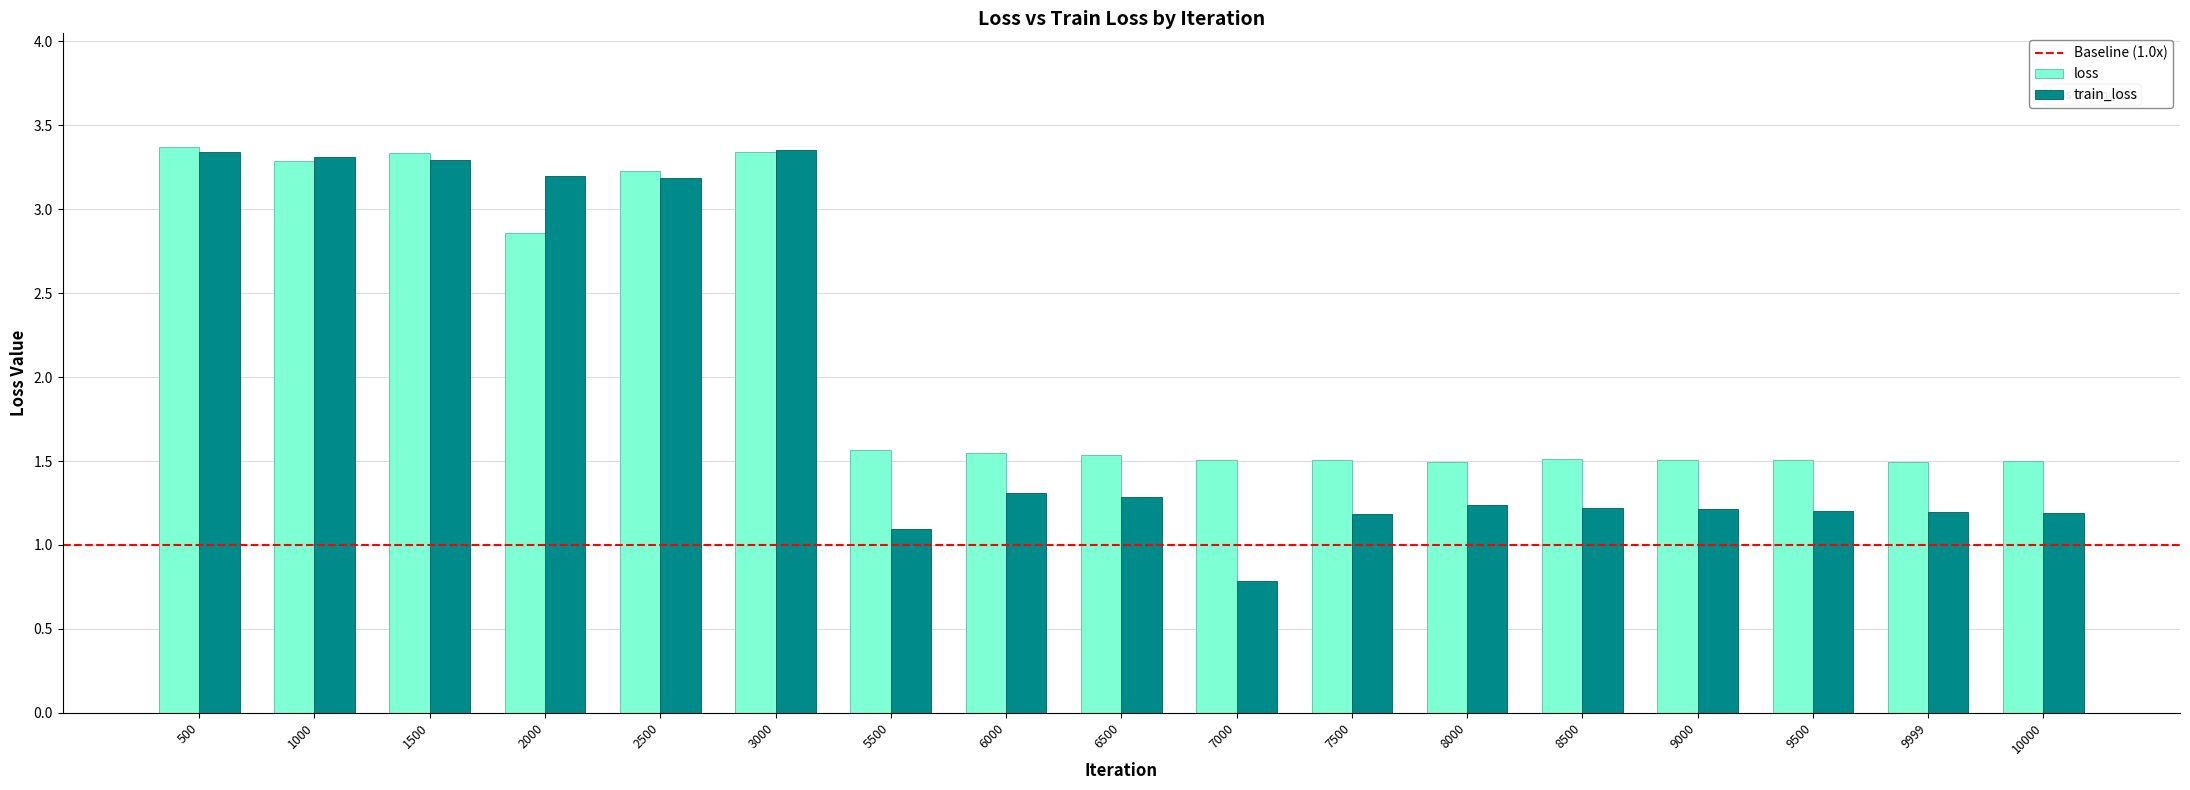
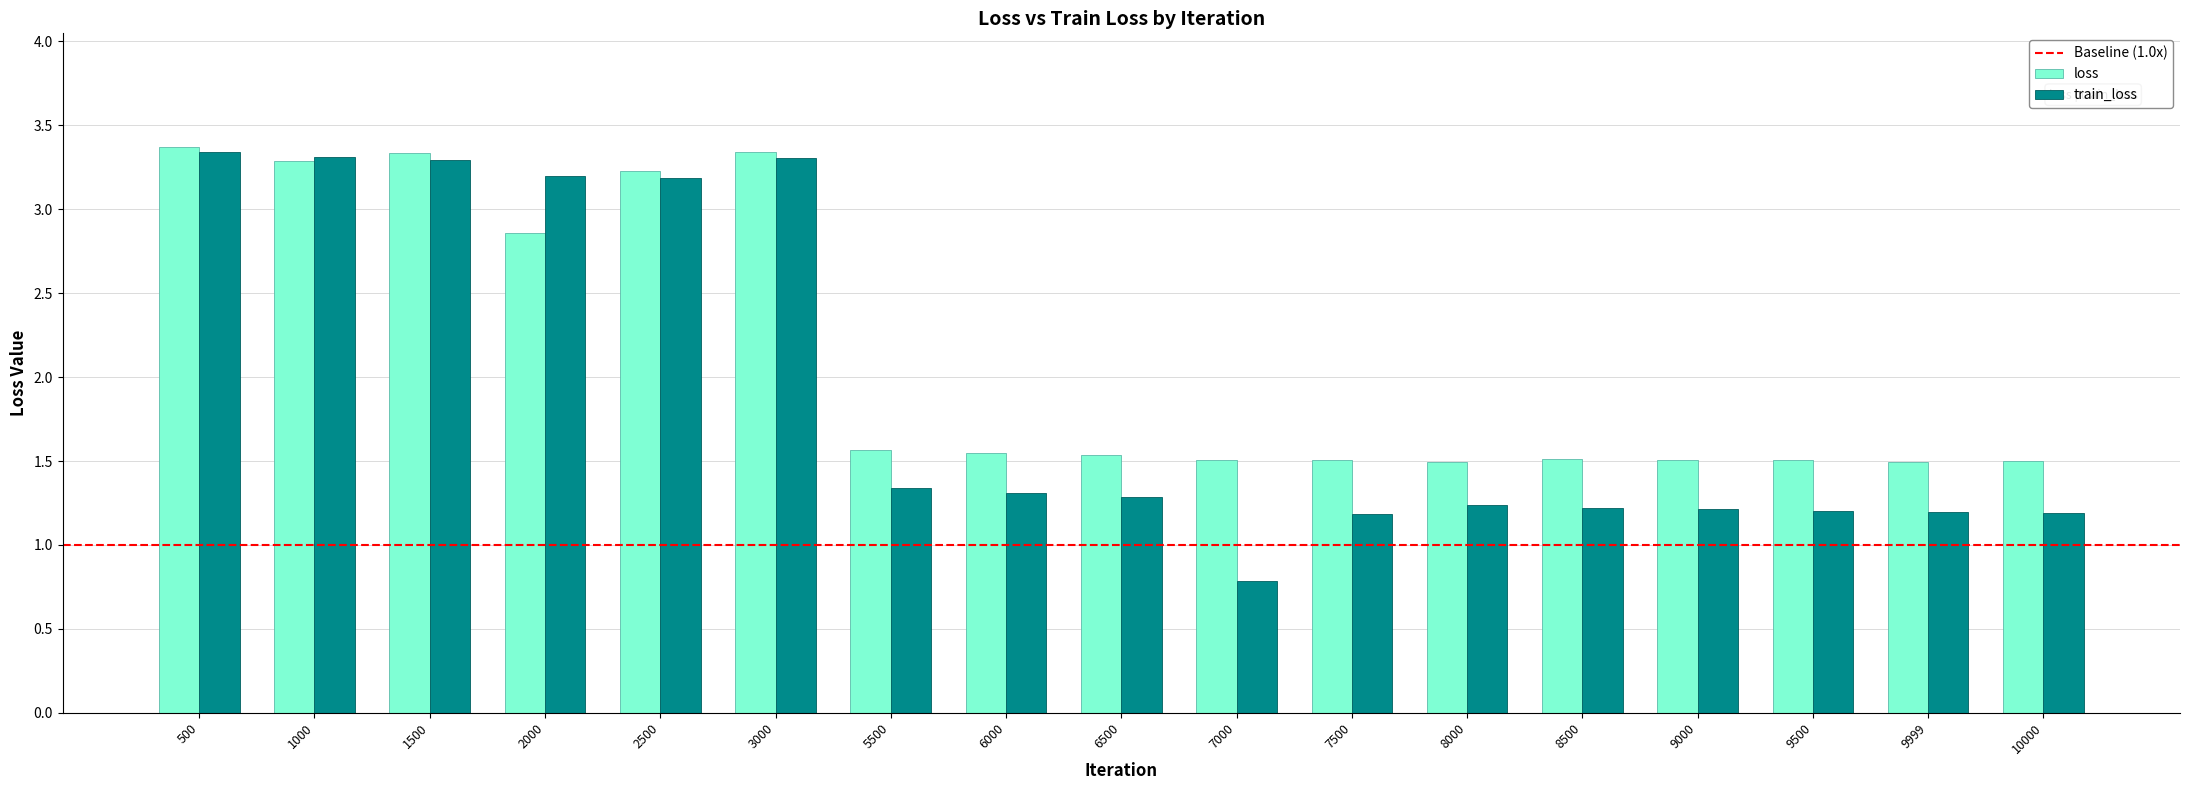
train_loss, 3000: 3.35 -> 3.31
train_loss, 5500: 1.09 -> 1.34
